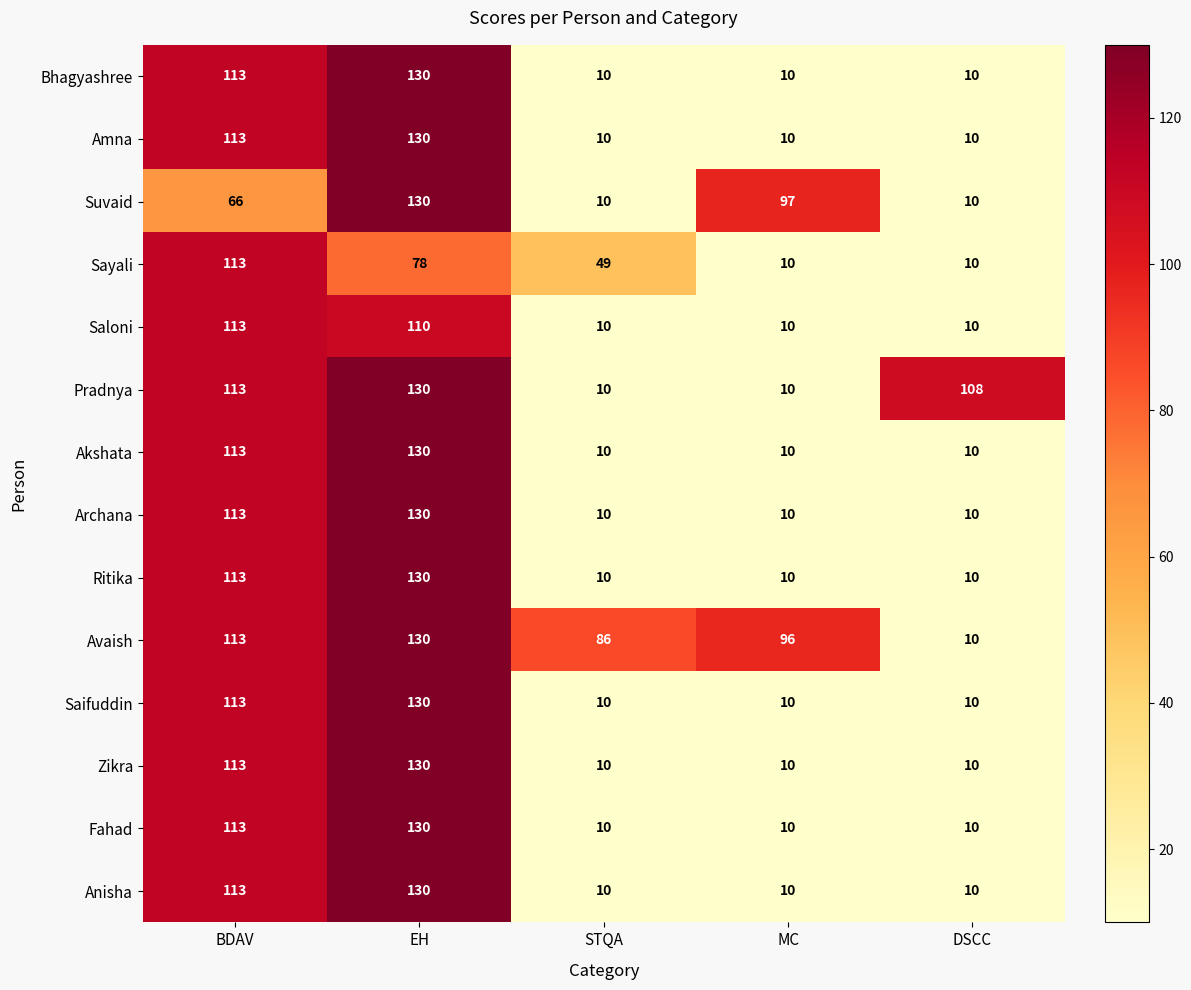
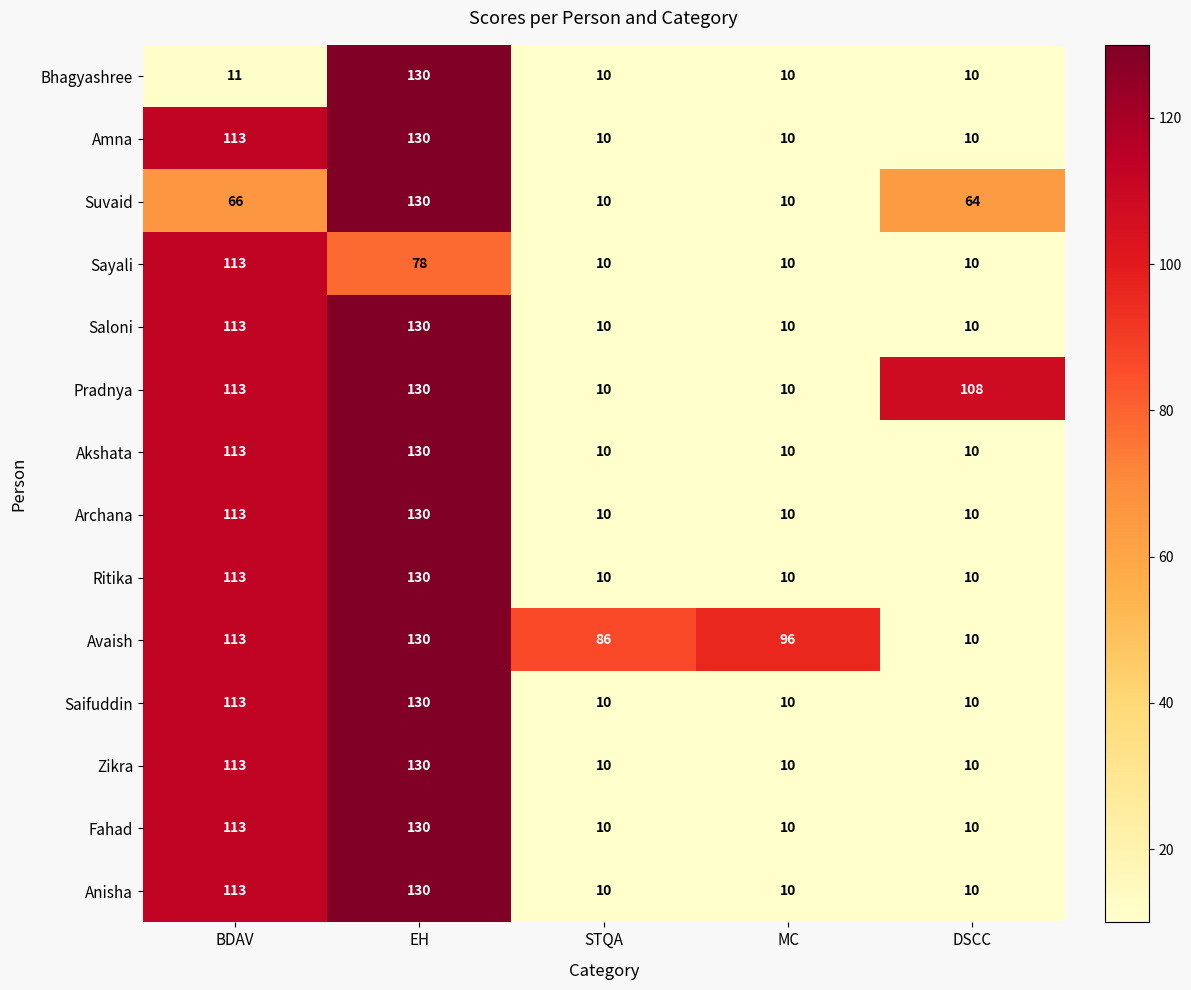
Bhagyashree, BDAV: 113 -> 11
Suvaid, MC: 97 -> 10
Suvaid, DSCC: 10 -> 64
Sayali, STQA: 49 -> 10
Saloni, EH: 110 -> 130
